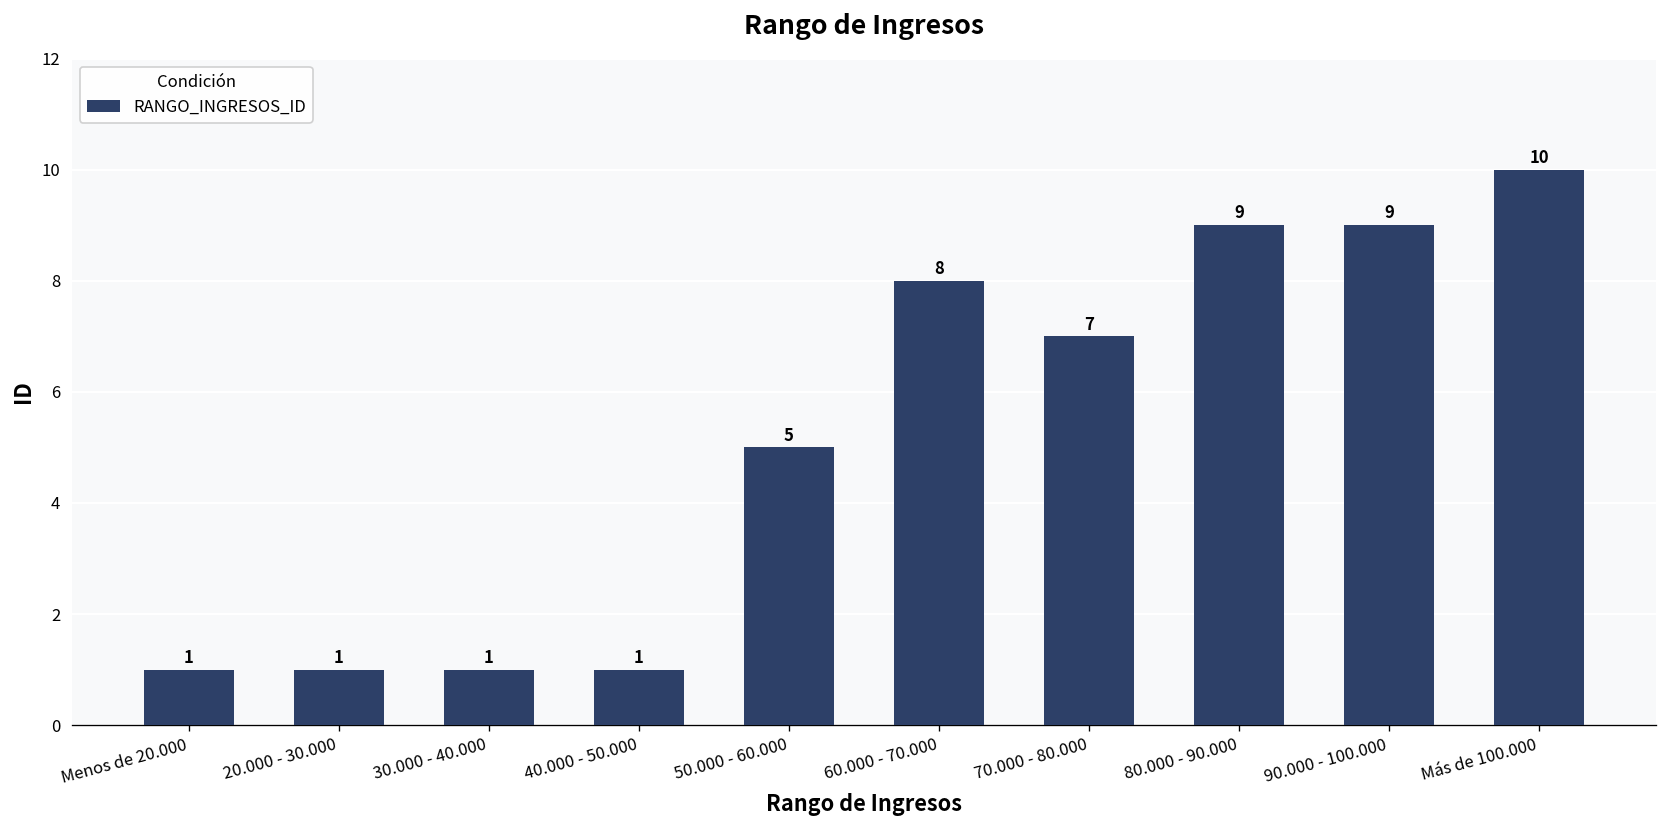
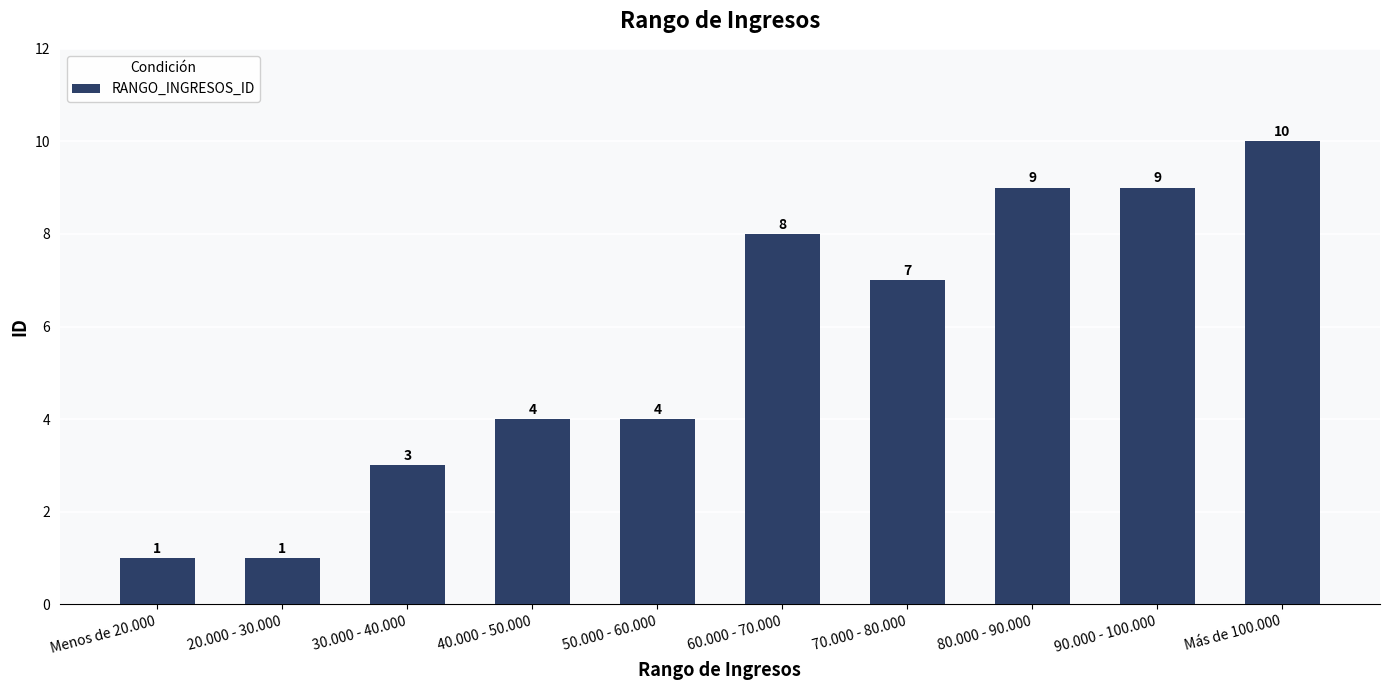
30.000 - 40.000: 1 -> 3
40.000 - 50.000: 1 -> 4
50.000 - 60.000: 5 -> 4
